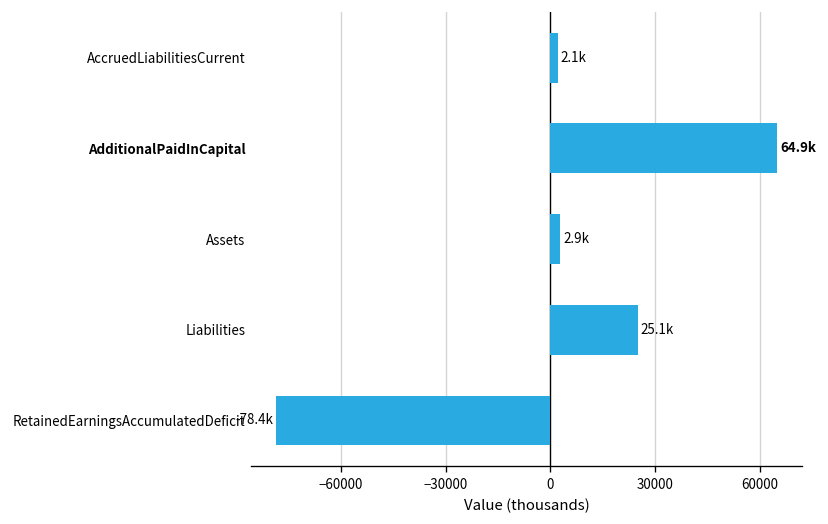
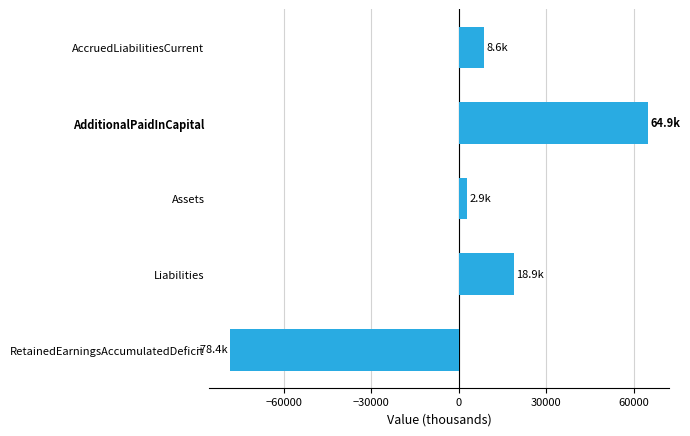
AccruedLiabilitiesCurrent: 2.1k -> 8.6k
Liabilities: 25.1k -> 18.9k
